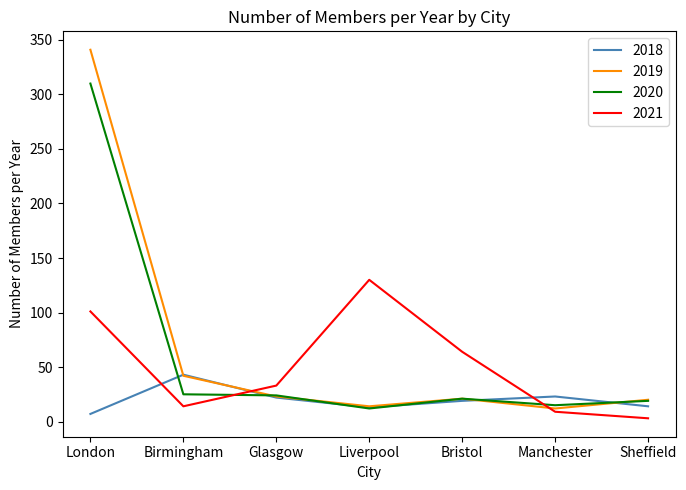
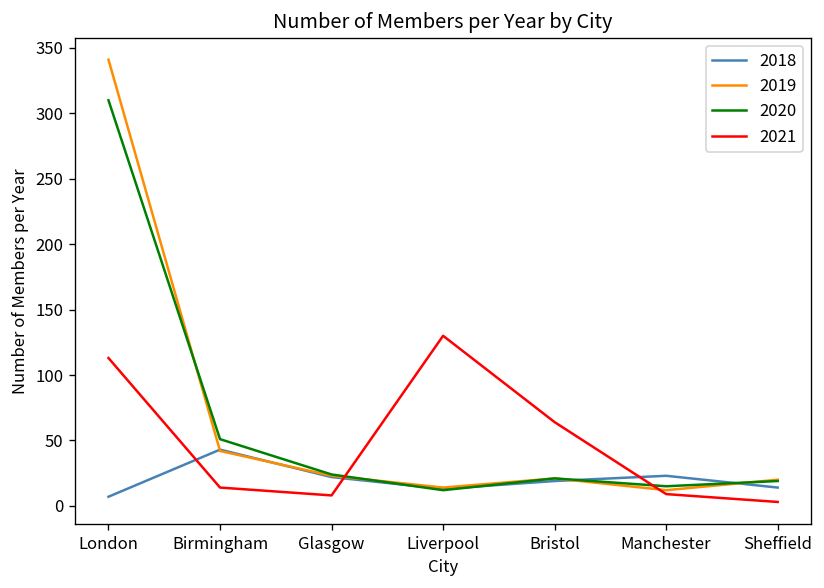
2021, London: 101 -> 113
2020, Birmingham: 25 -> 51
2021, Glasgow: 33 -> 8
